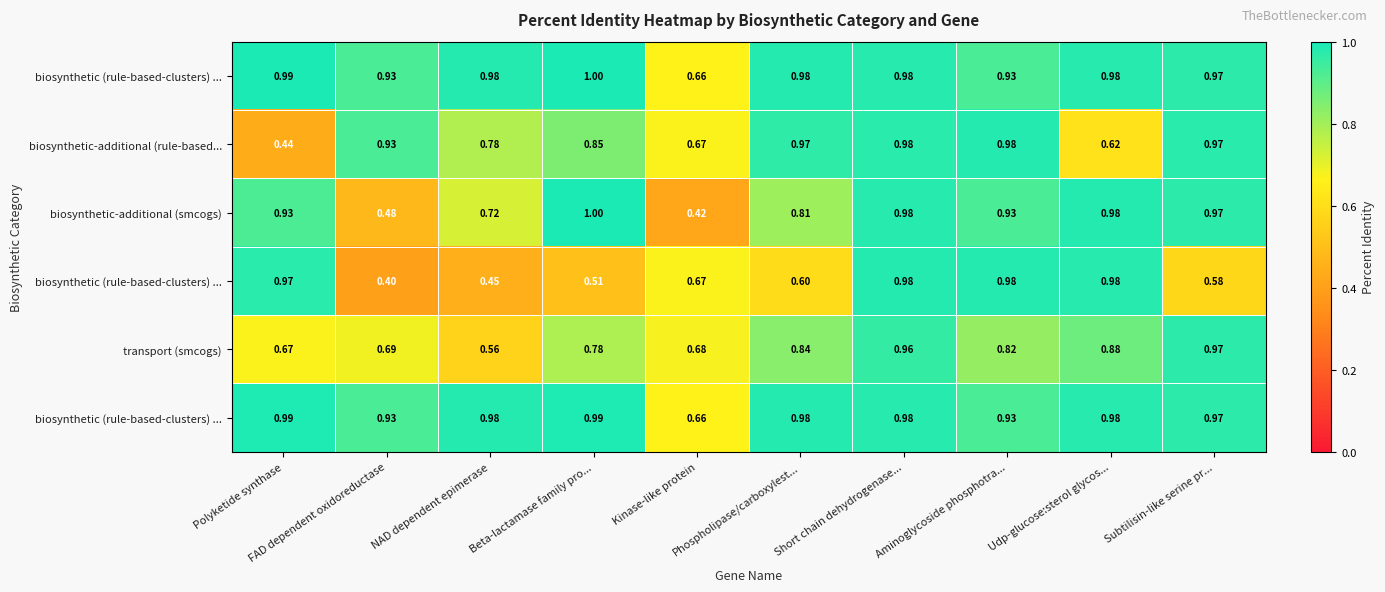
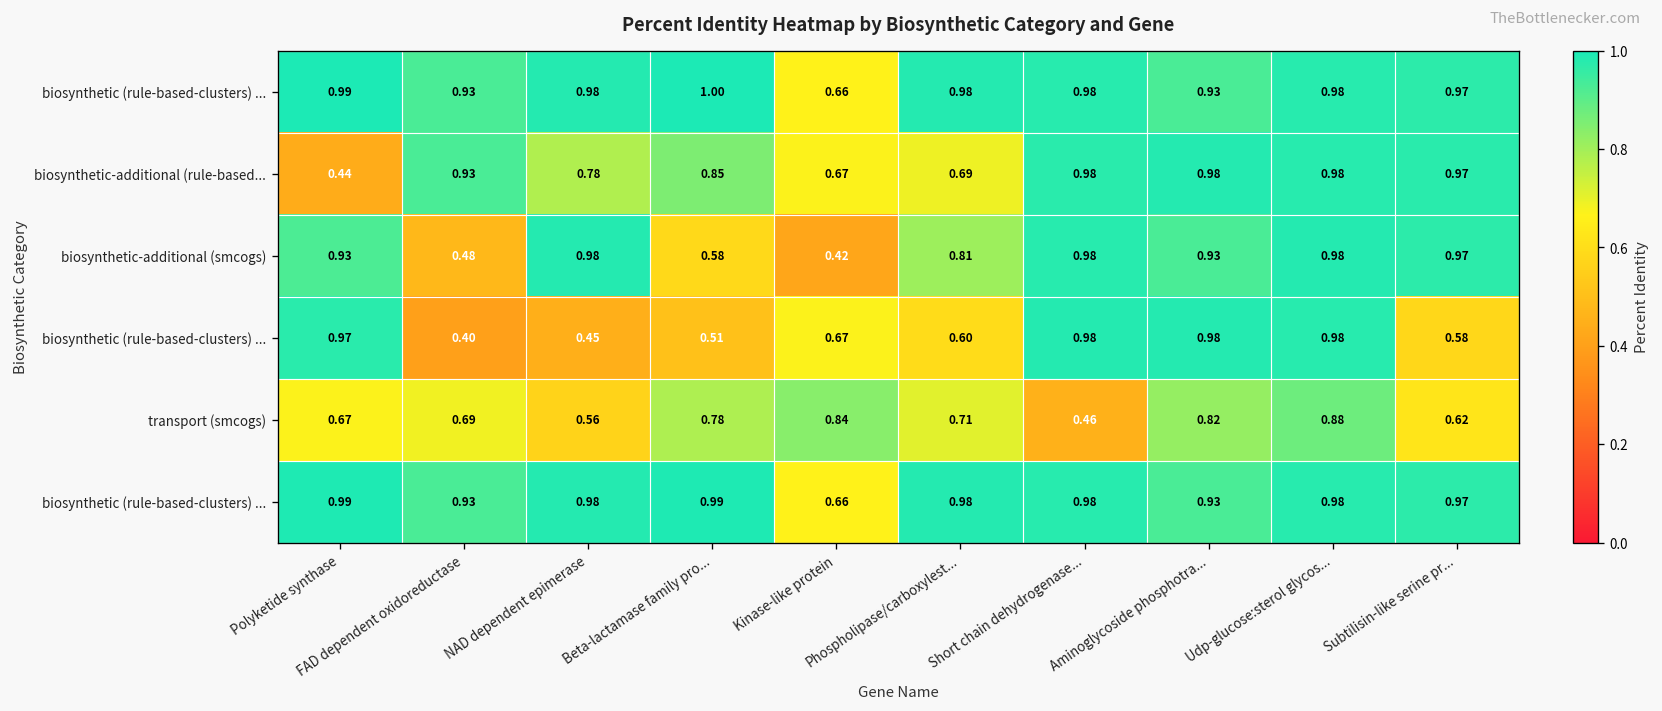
biosynthetic-additional (rule-based..., Phospholipase/carboxylest...: 0.97 -> 0.69
biosynthetic-additional (rule-based..., Udp-glucose:sterol glycos...: 0.62 -> 0.98
biosynthetic-additional (smcogs), NAD dependent epimerase: 0.72 -> 0.98
biosynthetic-additional (smcogs), Beta-lactamase family pro...: 1.00 -> 0.58
transport (smcogs), Kinase-like protein: 0.68 -> 0.84
transport (smcogs), Phospholipase/carboxylest...: 0.84 -> 0.71
transport (smcogs), Short chain dehydrogenase...: 0.96 -> 0.46
transport (smcogs), Subtilisin-like serine pr...: 0.97 -> 0.62
